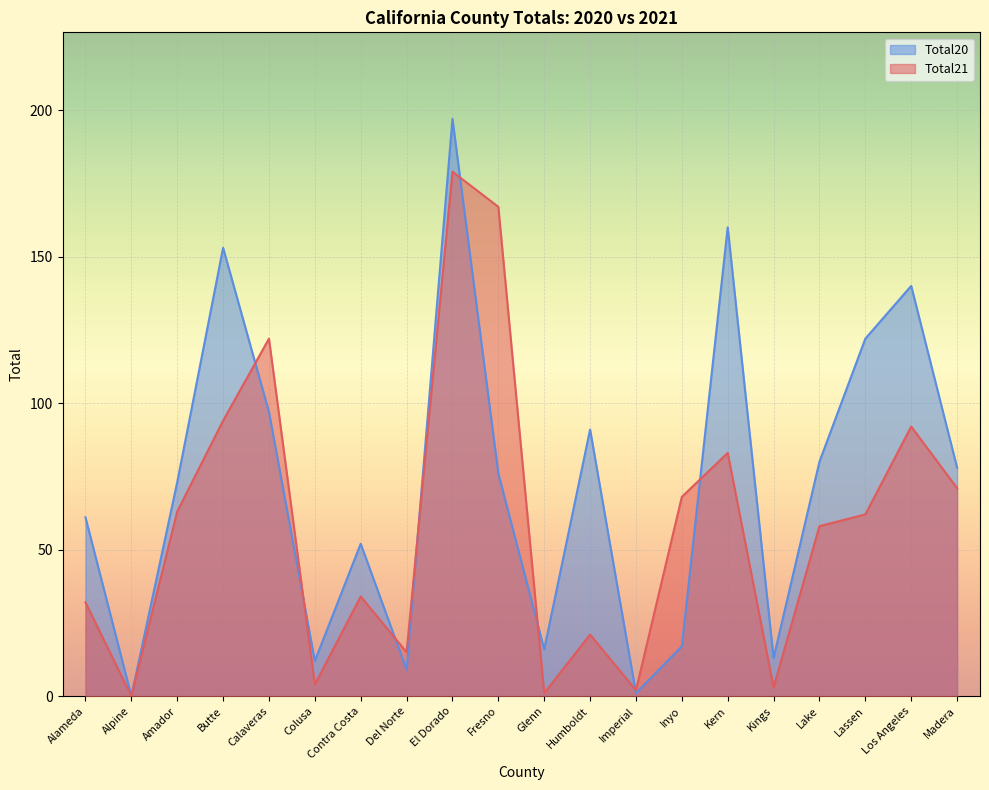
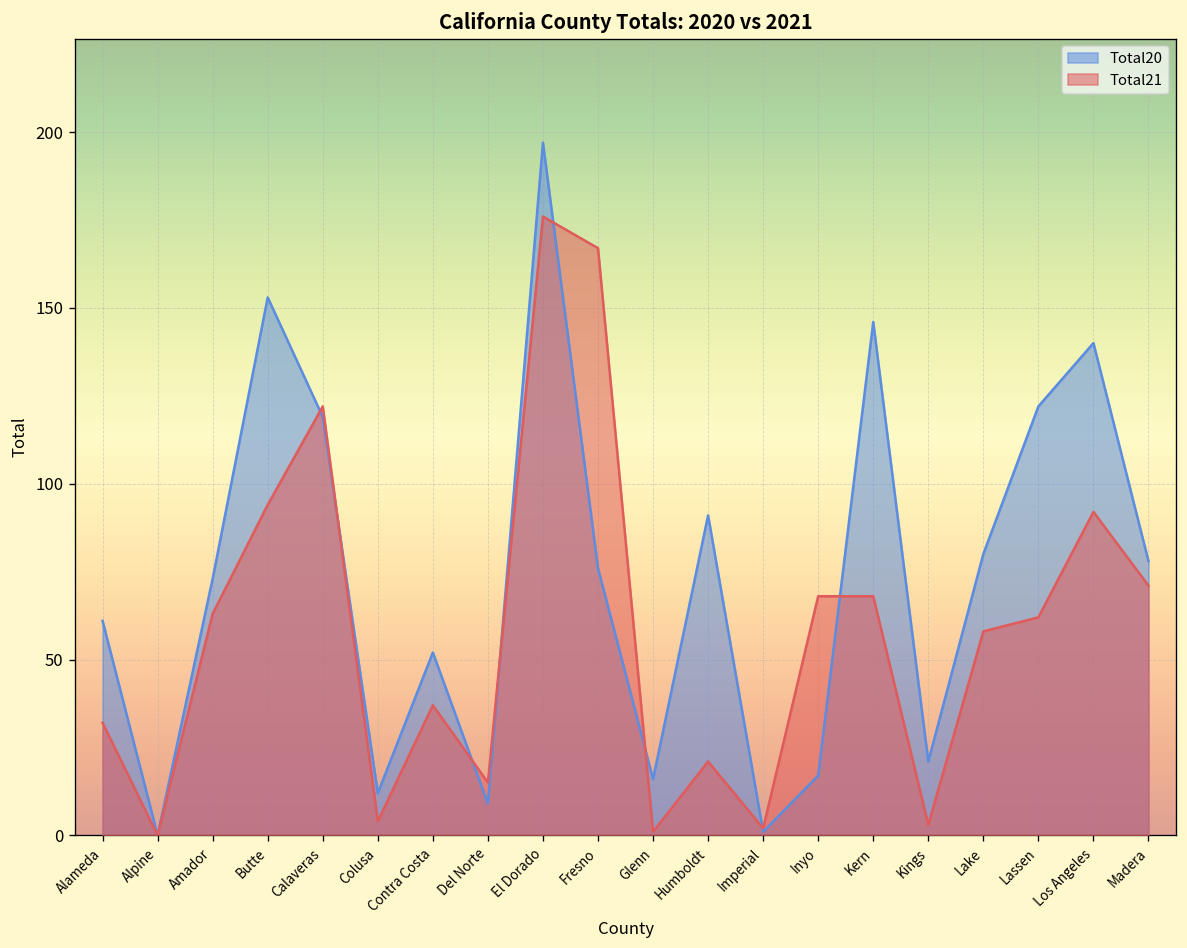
Total20, Calaveras: 97 -> 119
Total21, Contra Costa: 34 -> 37
Total21, El Dorado: 179 -> 176
Total20, Kern: 160 -> 146
Total21, Kern: 83 -> 68
Total20, Kings: 13 -> 21
